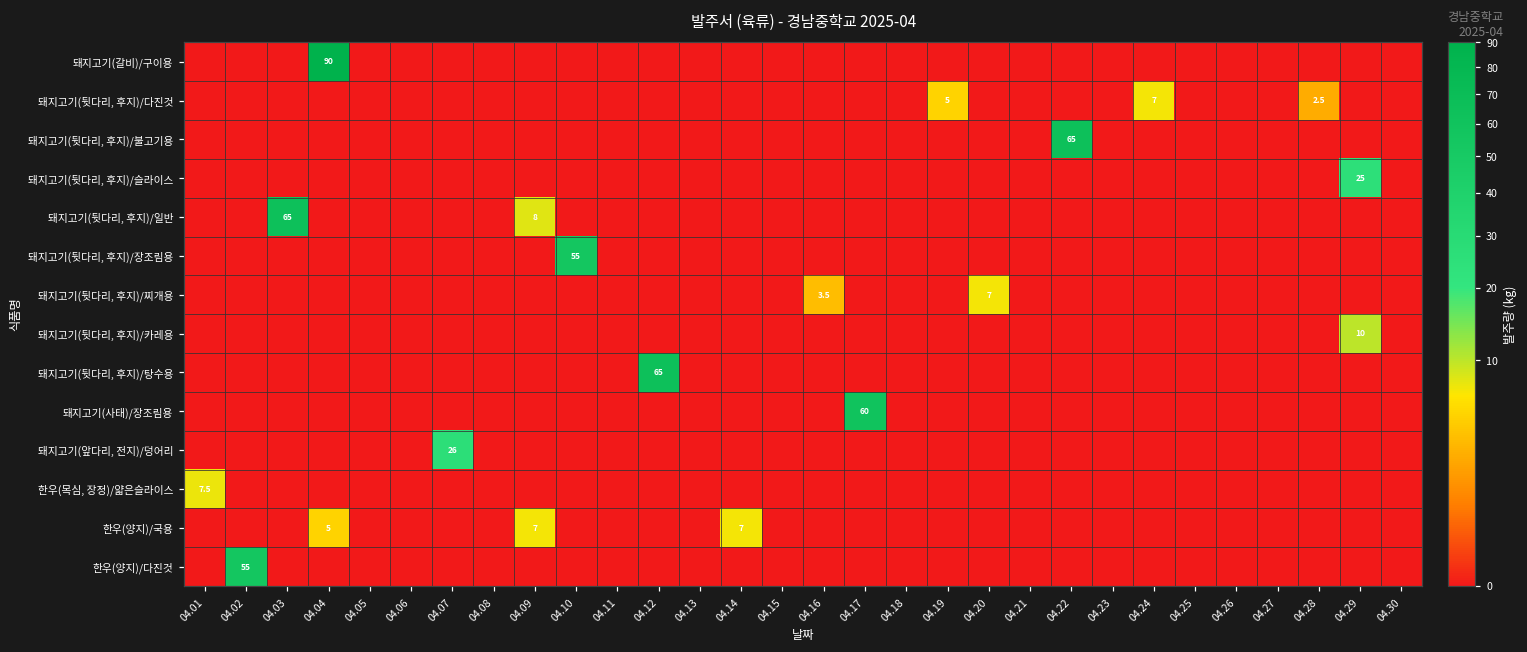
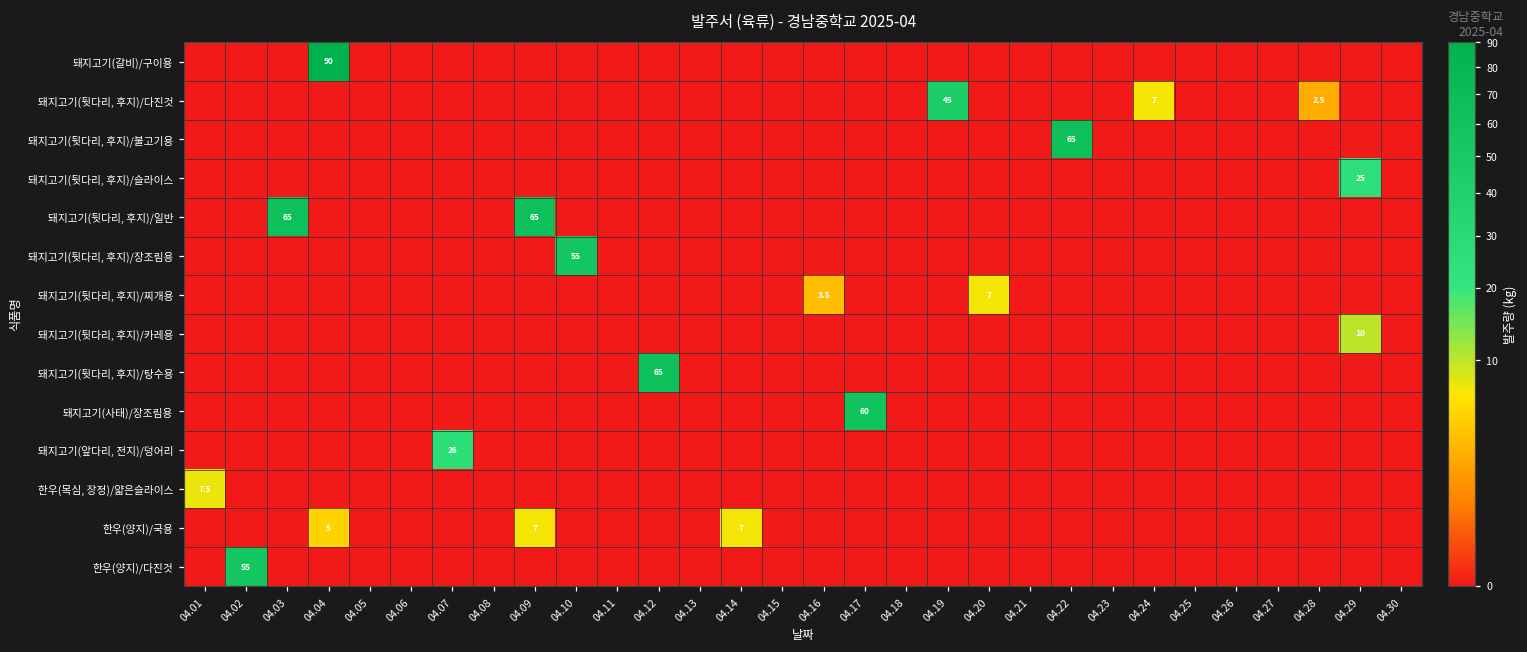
돼지고기(뒷다리, 후지)/다진것, 04.19: 5 -> 45
돼지고기(뒷다리, 후지)/일반, 04.09: 8 -> 65
